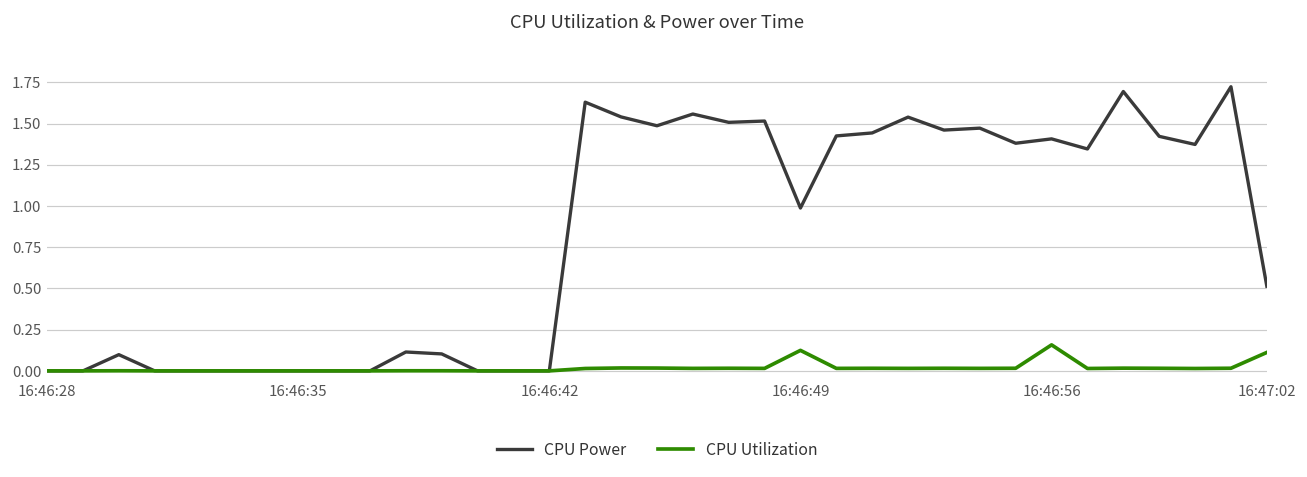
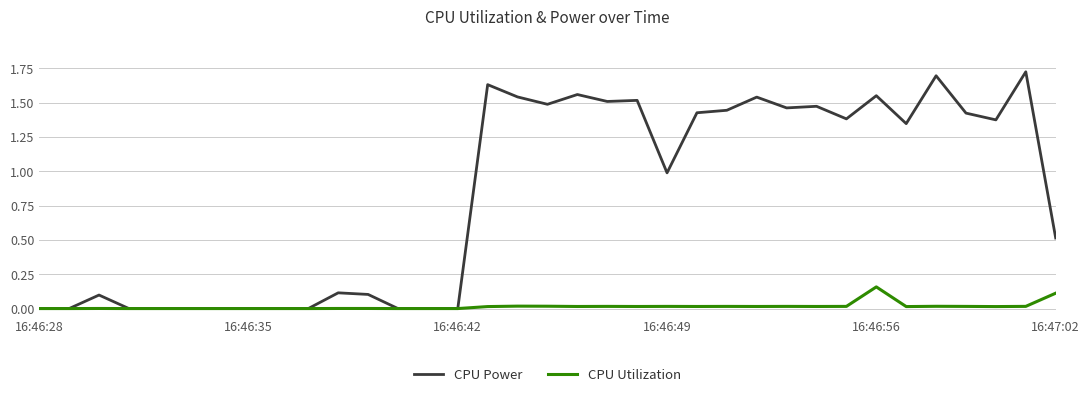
CPU Utilization, 16:46:49: 0.12 -> 0.02
CPU Power, 16:46:56: 1.41 -> 1.55
